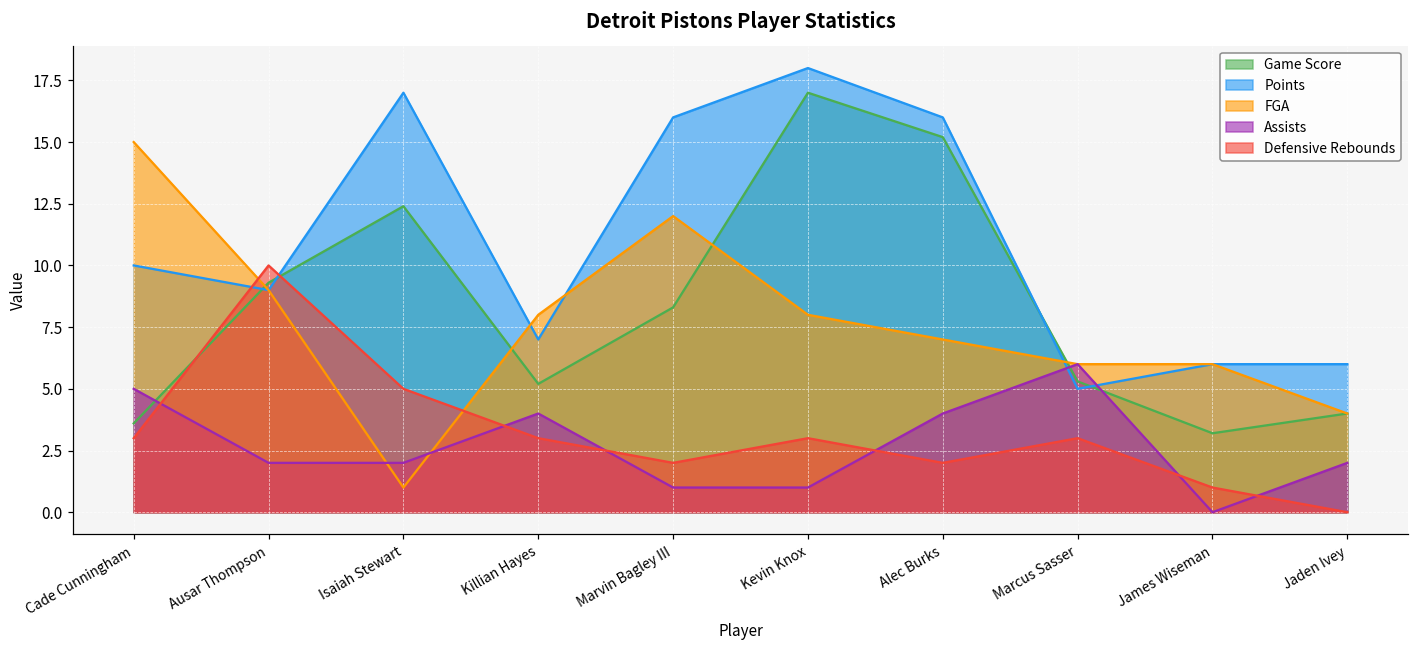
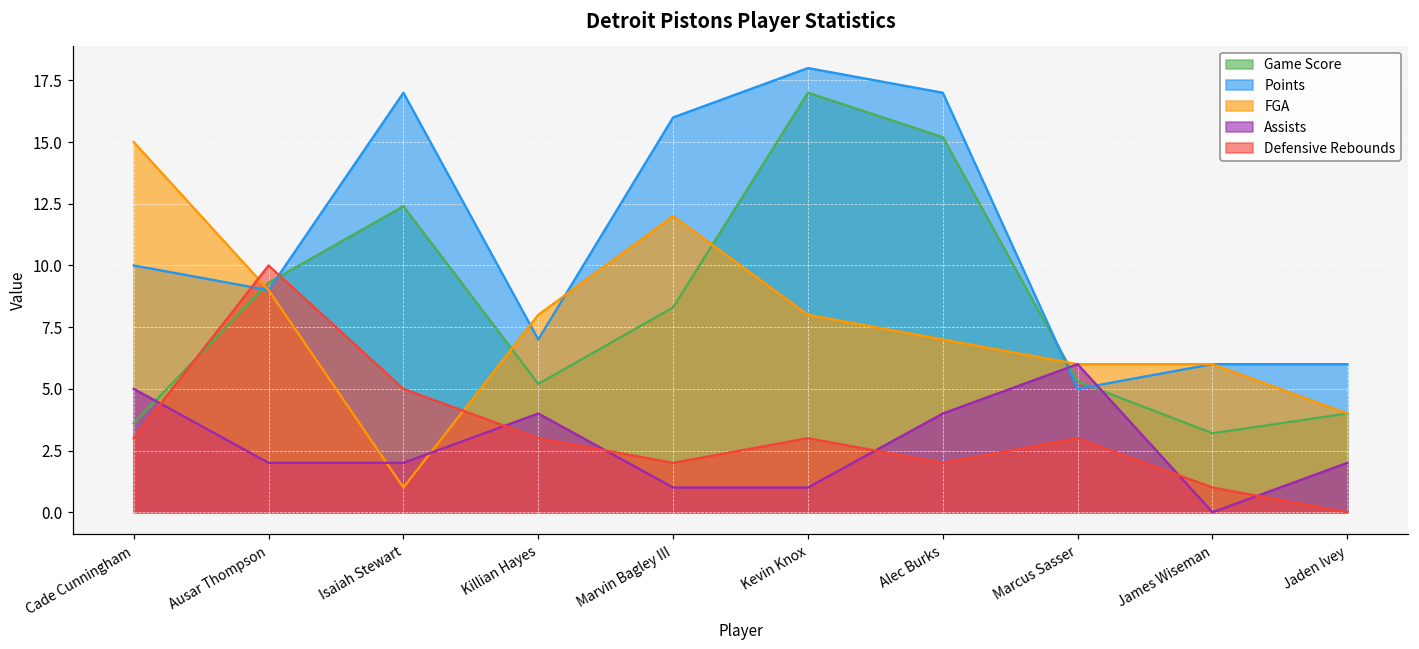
Points, Alec Burks: 16 -> 17
